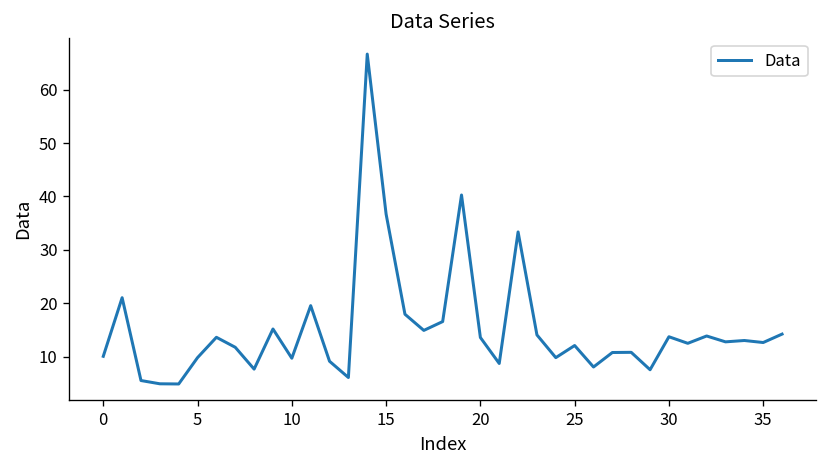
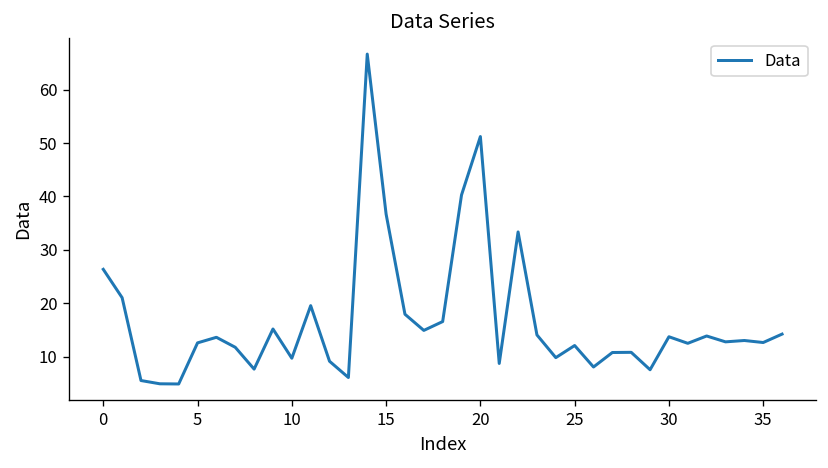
0: 10 -> 26
5: 10 -> 13
20: 14 -> 51
